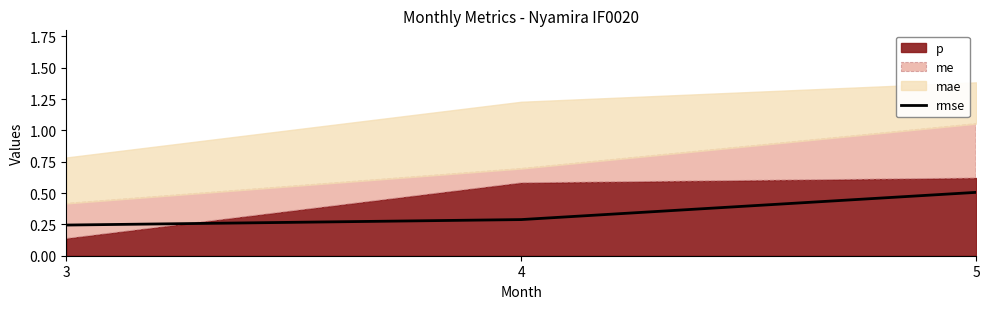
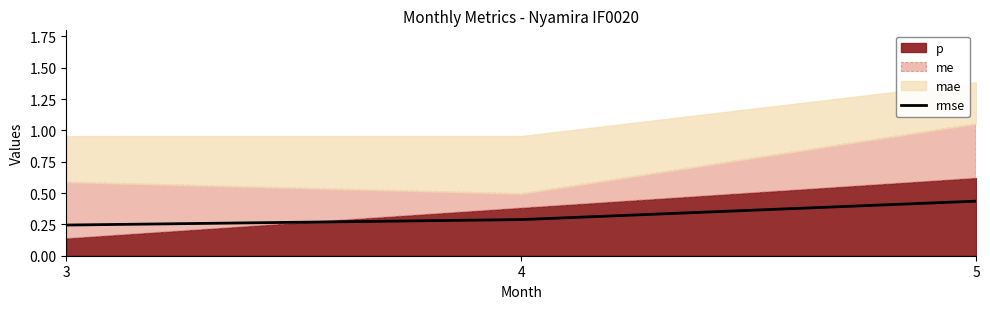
me, 3: 0.28 -> 0.45
p, 4: 0.58 -> 0.38
mae, 4: 0.53 -> 0.46
rmse, 5: 0.51 -> 0.44
